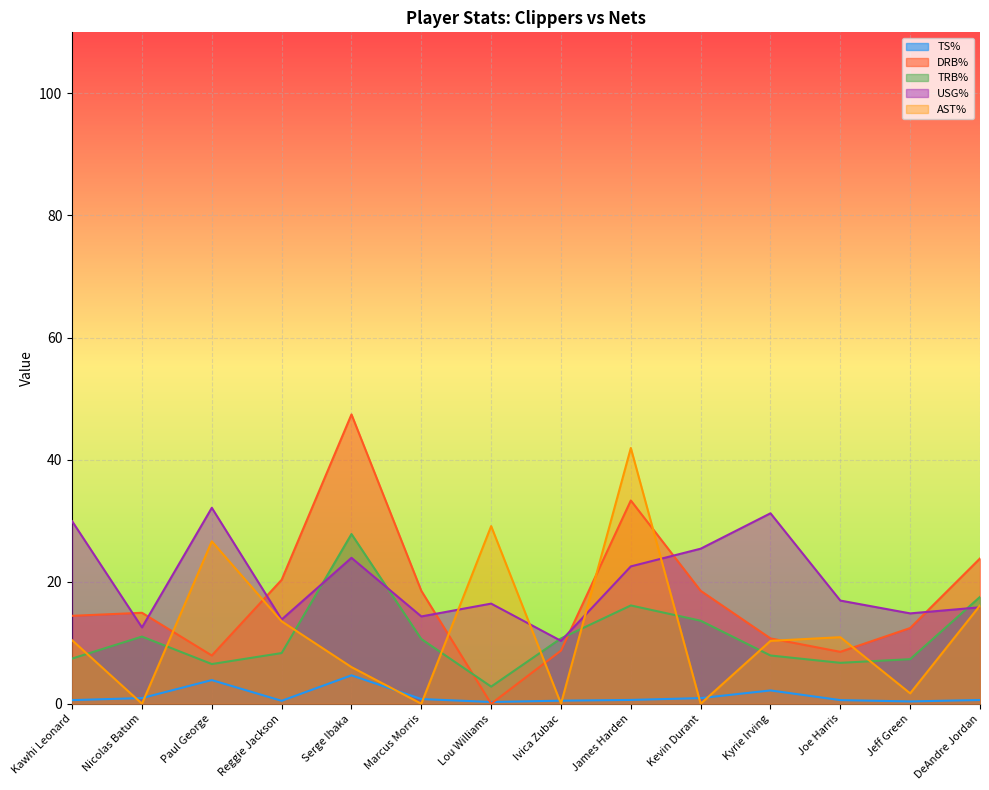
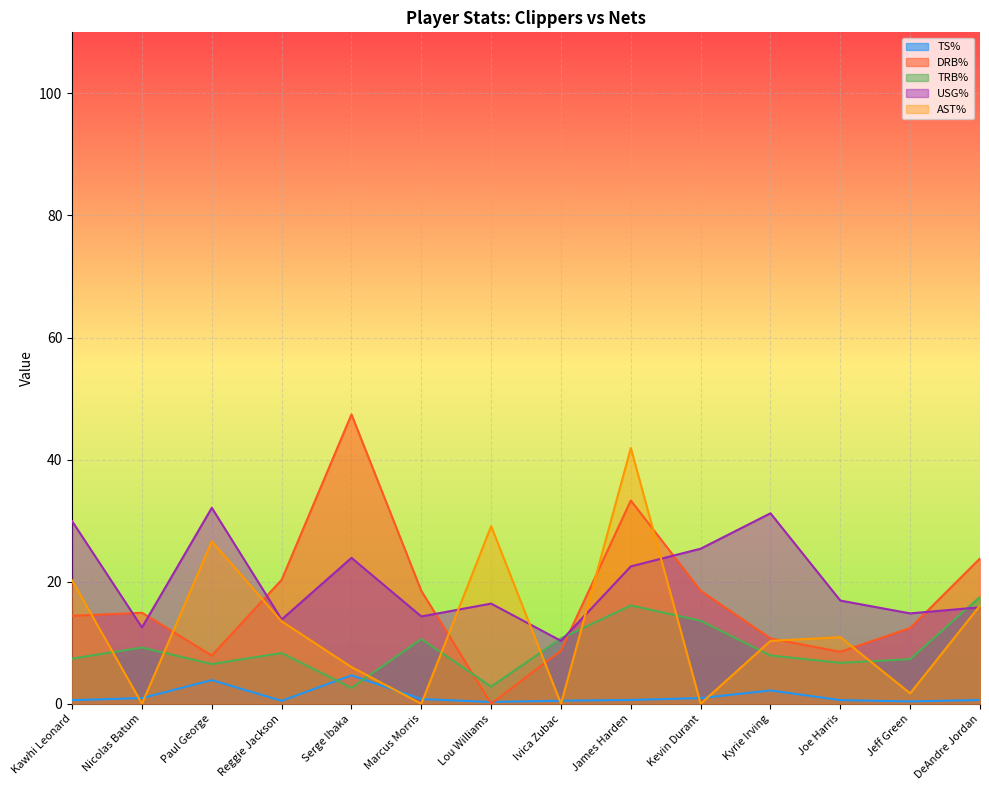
AST%, Kawhi Leonard: 10 -> 20
TRB%, Nicolas Batum: 11 -> 9
TRB%, Serge Ibaka: 28 -> 3
